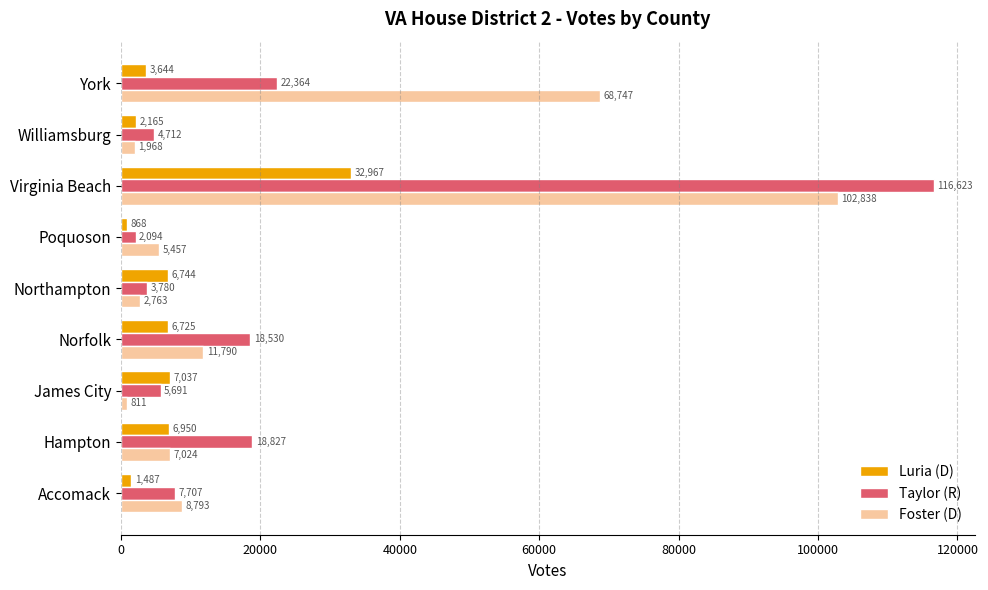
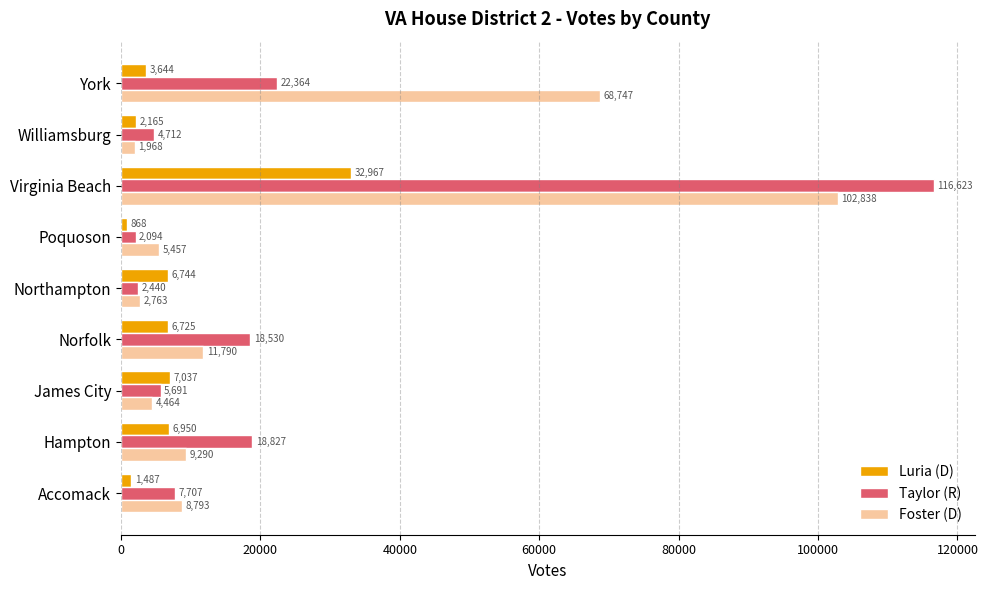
Taylor (R), Northampton: 3,780 -> 2,440
Foster (D), James City: 811 -> 4,464
Foster (D), Hampton: 7,024 -> 9,290
